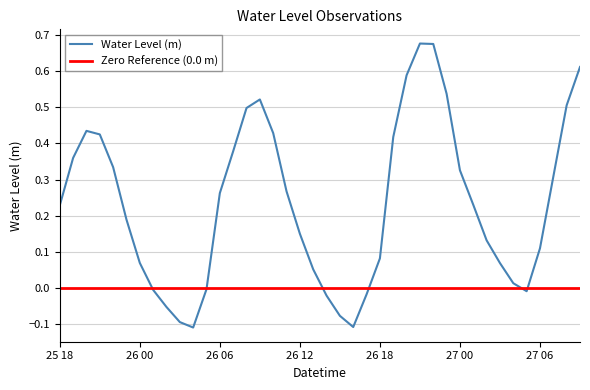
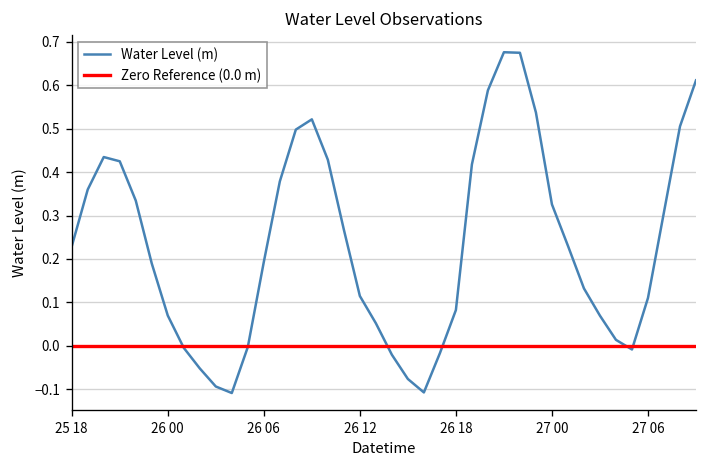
26 06: 0.26 -> 0.19
26 12: 0.15 -> 0.11
